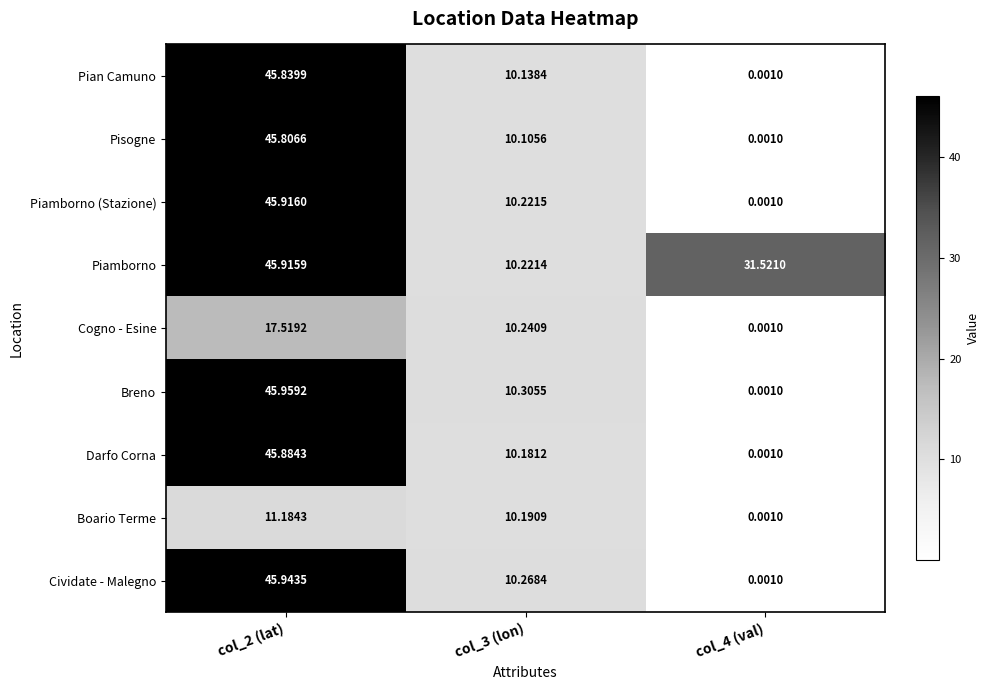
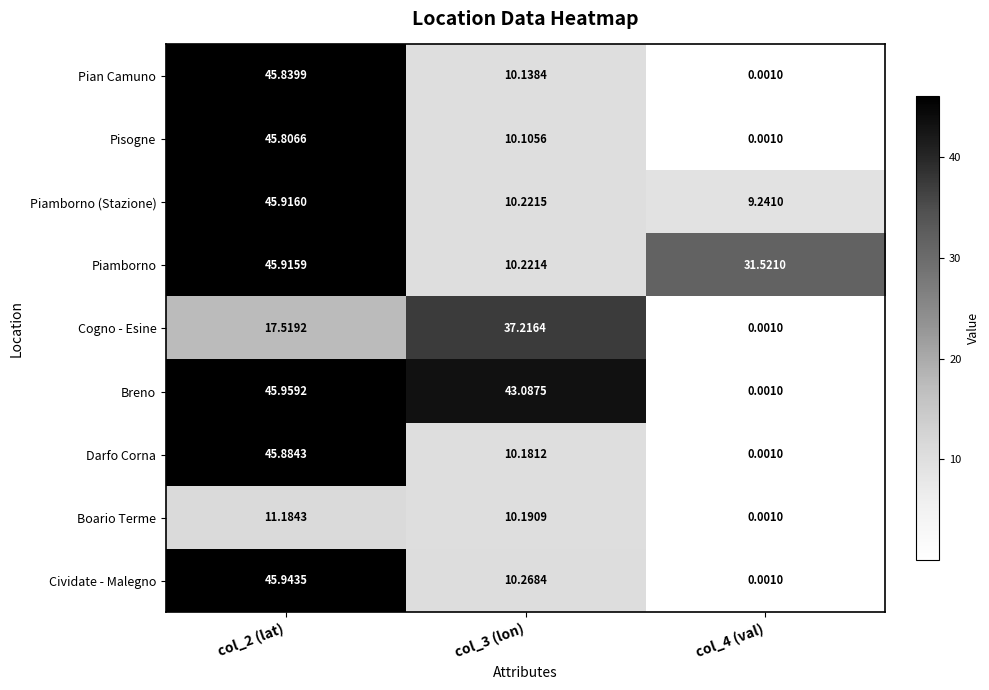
Piamborno (Stazione), col_4 (val): 0.0010 -> 9.2410
Cogno - Esine, col_3 (lon): 10.2409 -> 37.2164
Breno, col_3 (lon): 10.3055 -> 43.0875
